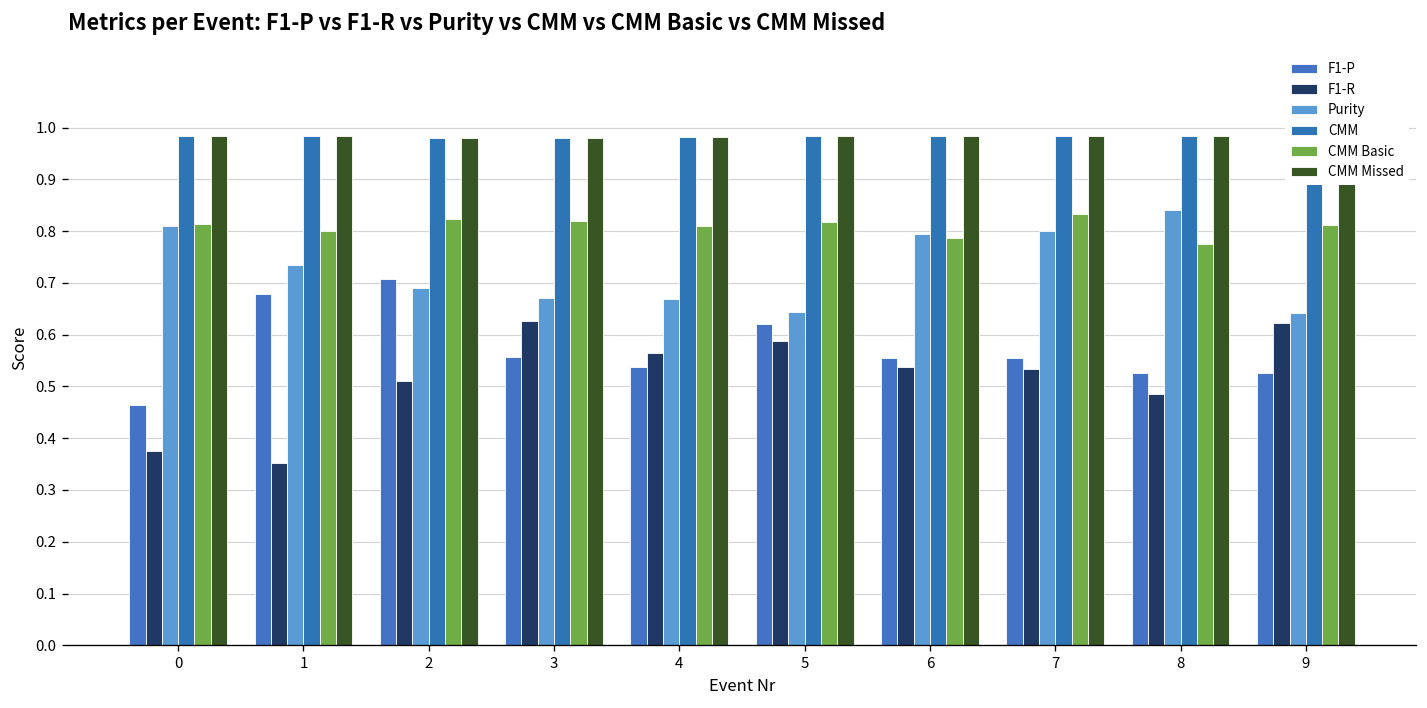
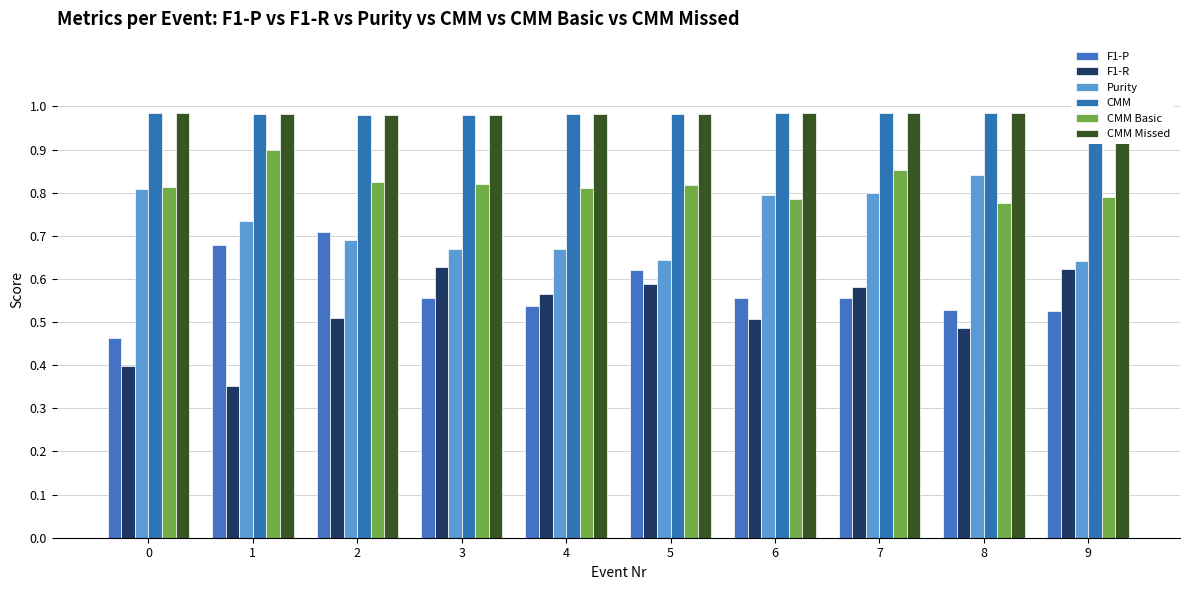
F1-R, 0: 0.37 -> 0.40
CMM Basic, 1: 0.8 -> 0.9
F1-R, 6: 0.54 -> 0.51
F1-R, 7: 0.53 -> 0.58
CMM Basic, 7: 0.83 -> 0.85
CMM Basic, 9: 0.81 -> 0.79
